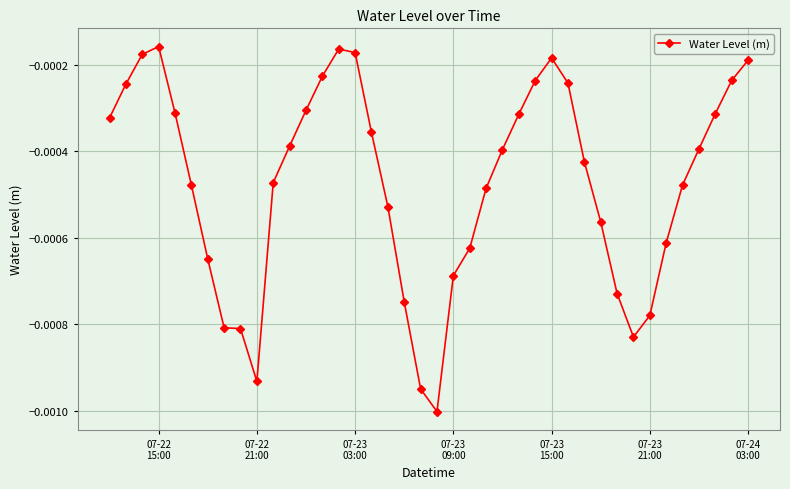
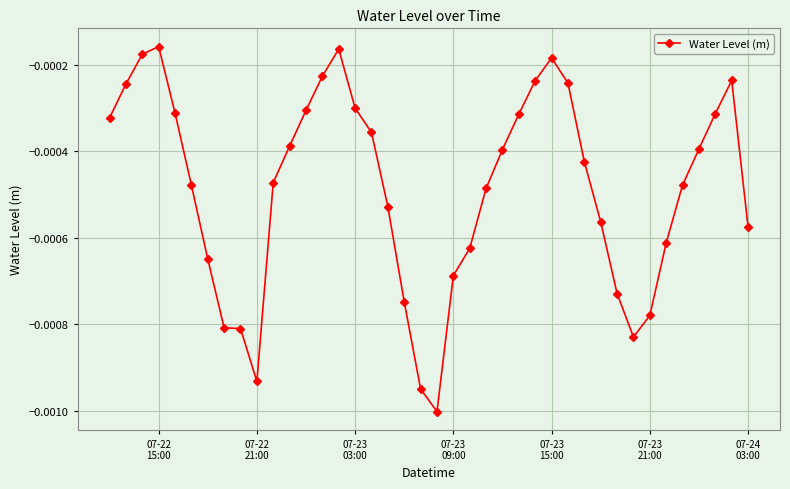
07-23 03:00: -0.00017 -> -0.00030
07-24 03:00: -0.00019 -> -0.00057
